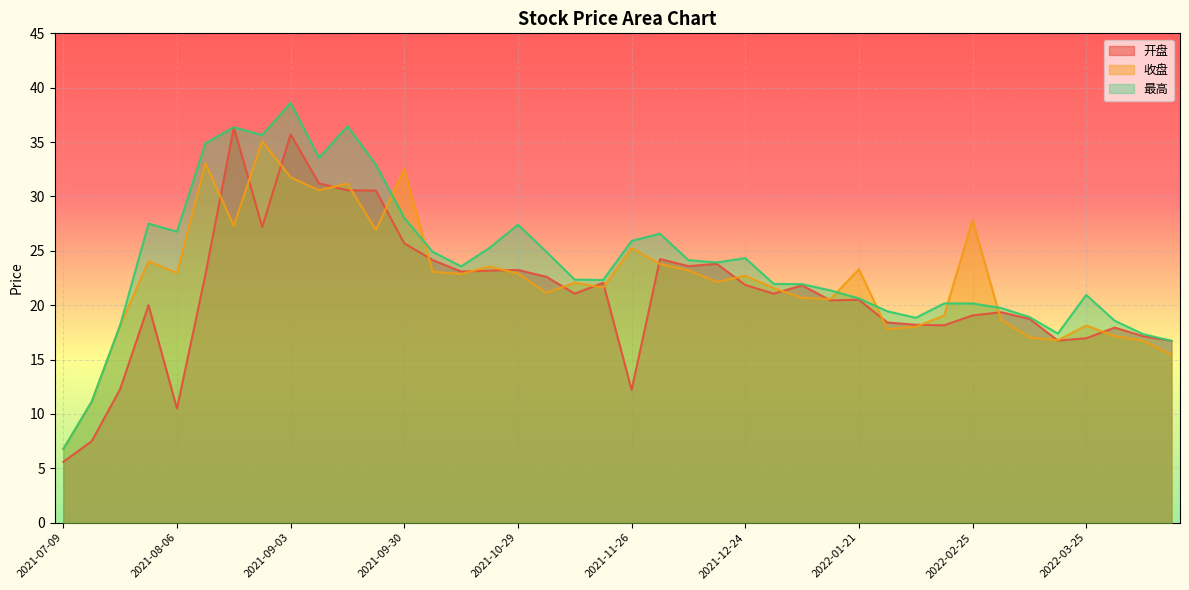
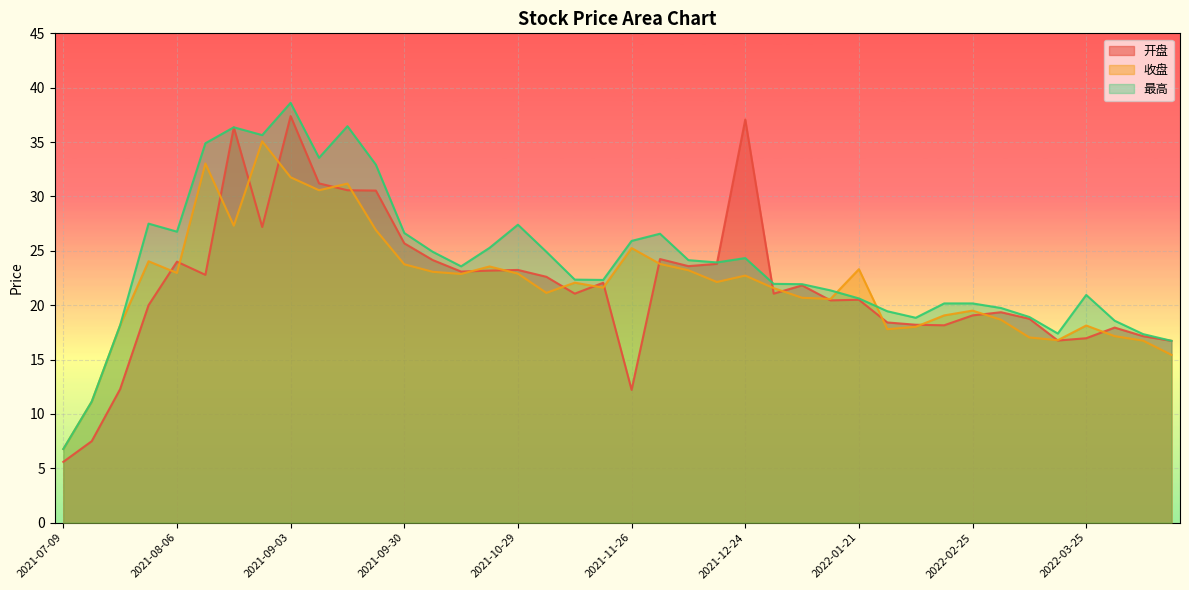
开盘, 2021-08-06: 10.5 -> 24.0
开盘, 2021-09-03: 35.7 -> 37.4
收盘, 2021-09-30: 32.5 -> 23.8
最高, 2021-09-30: 28.0 -> 26.6
开盘, 2021-12-24: 21.9 -> 37.1
收盘, 2022-02-25: 27.8 -> 19.5
